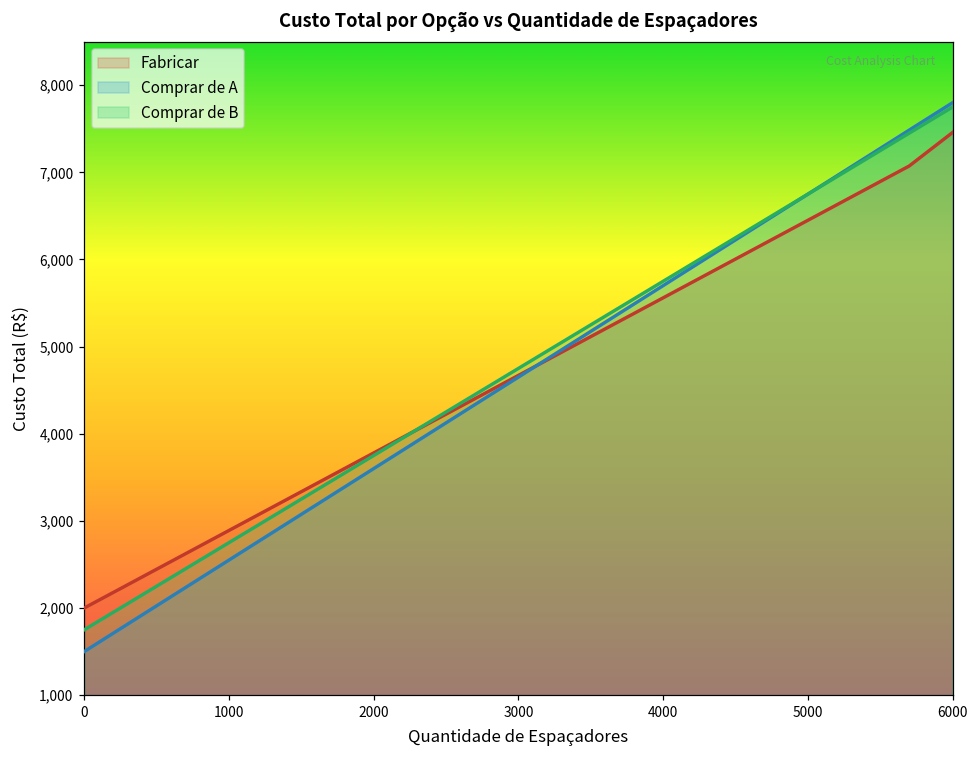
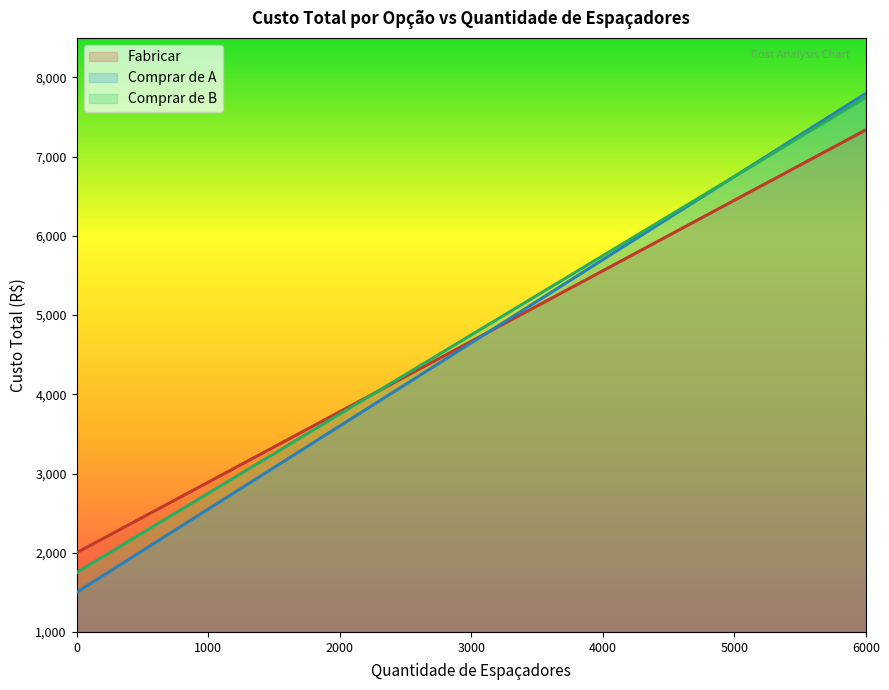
Fabricar, 6000: 7,500 -> 7,300
